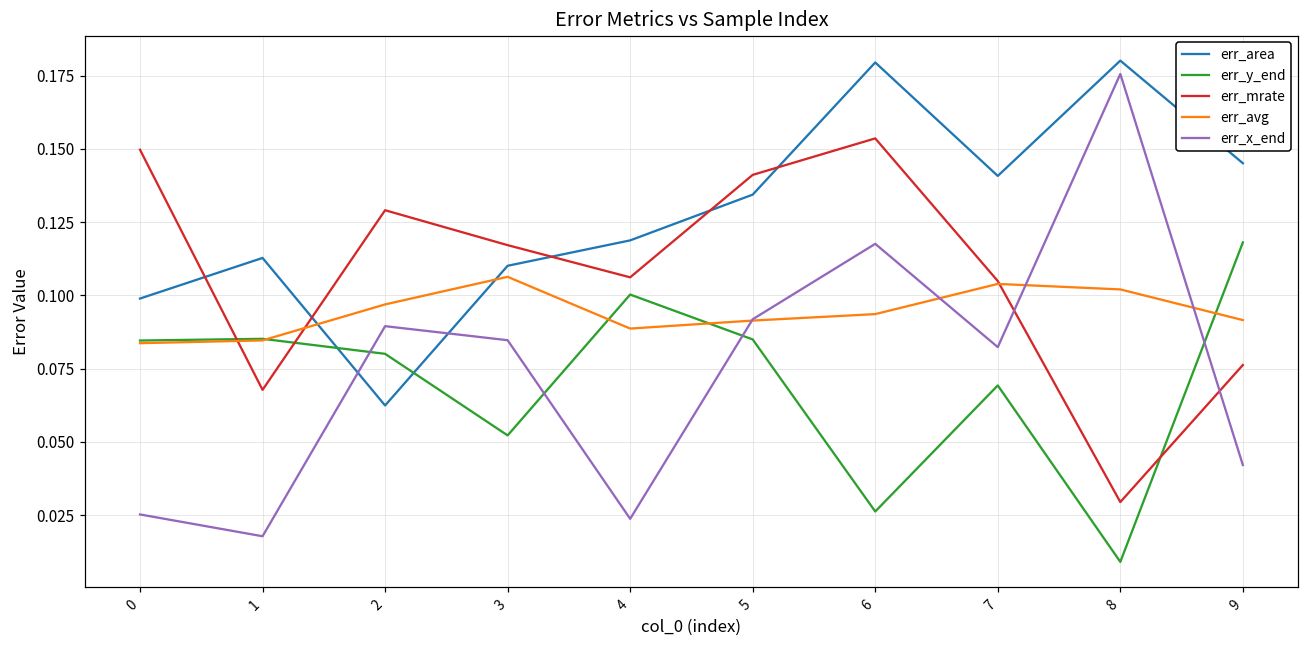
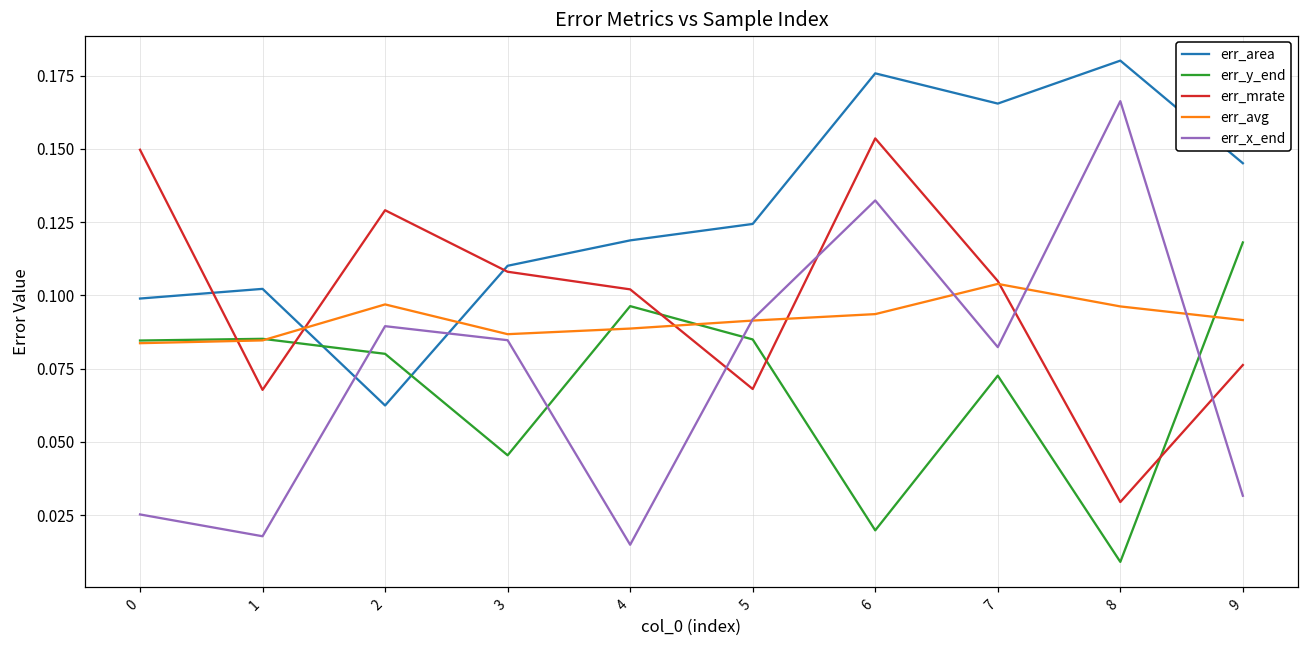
err_area, 1: 0.113 -> 0.102
err_y_end, 3: 0.052 -> 0.045
err_mrate, 3: 0.117 -> 0.108
err_avg, 3: 0.106 -> 0.087
err_y_end, 4: 0.100 -> 0.096
err_mrate, 4: 0.106 -> 0.102
err_x_end, 4: 0.024 -> 0.015
err_area, 5: 0.134 -> 0.124
err_mrate, 5: 0.141 -> 0.068
err_area, 6: 0.180 -> 0.176
err_y_end, 6: 0.026 -> 0.020
err_x_end, 6: 0.118 -> 0.132
err_area, 7: 0.141 -> 0.165
err_y_end, 7: 0.069 -> 0.073
err_avg, 8: 0.102 -> 0.096
err_x_end, 8: 0.176 -> 0.166
err_x_end, 9: 0.042 -> 0.032
